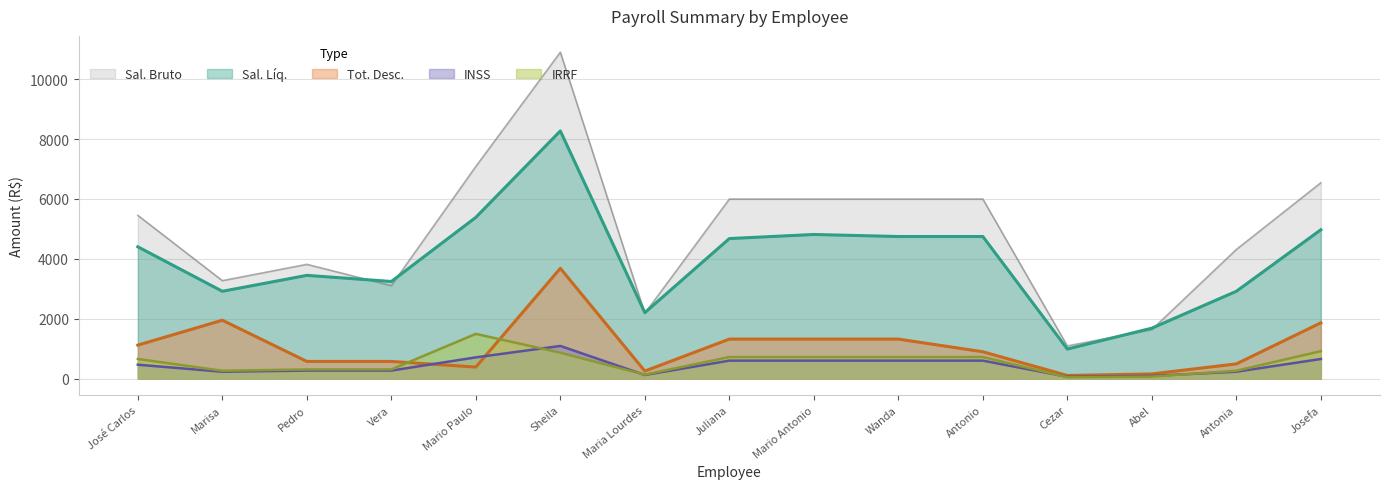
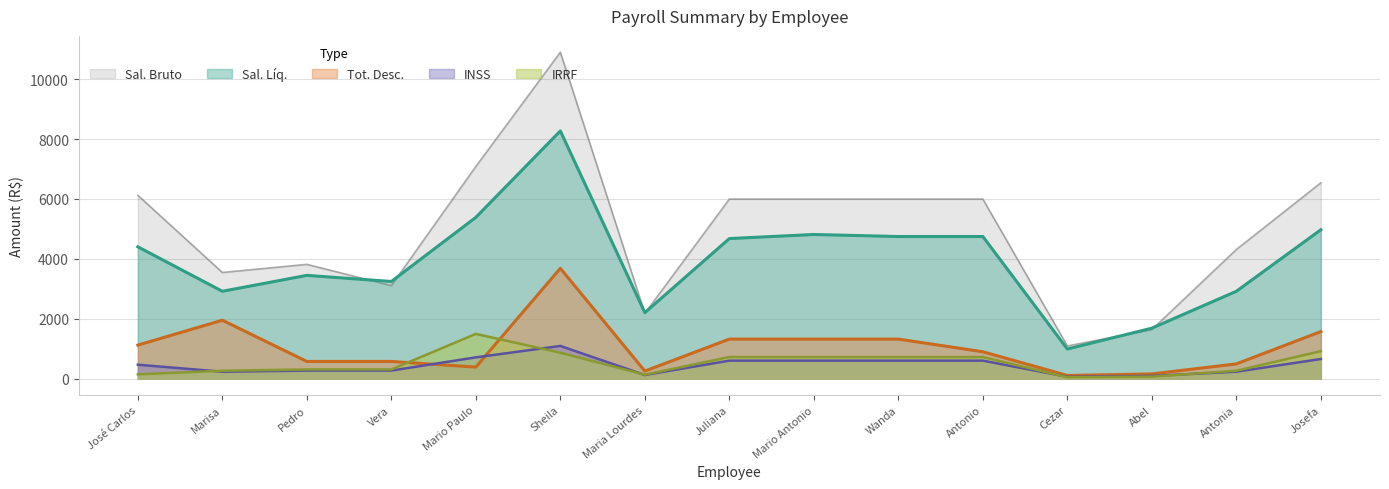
Sal. Bruto, José Carlos: 5500 -> 6100
IRRF, José Carlos: 700 -> 100
Sal. Bruto, Marisa: 3300 -> 3500
Tot. Desc., Josefa: 1900 -> 1600
